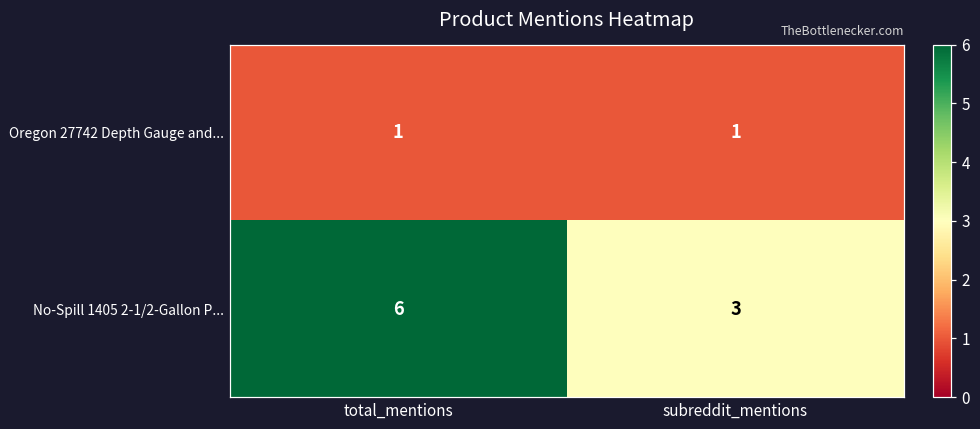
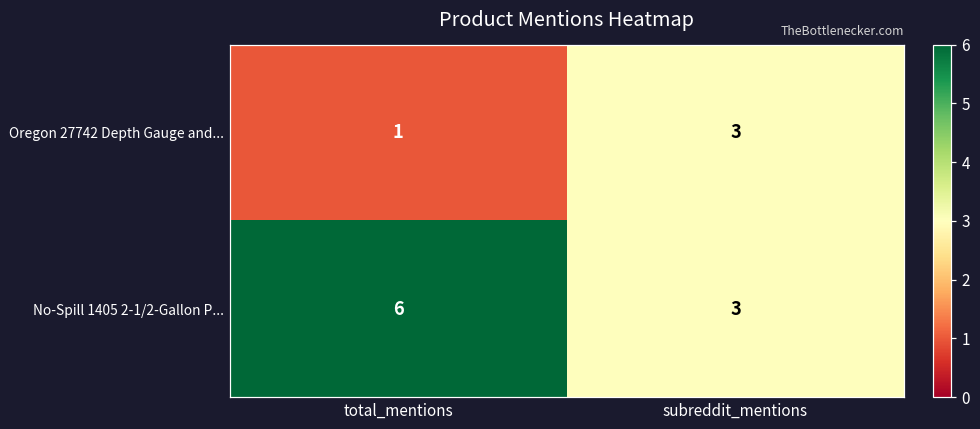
Oregon 27742 Depth Gauge and..., subreddit_mentions: 1 -> 3
